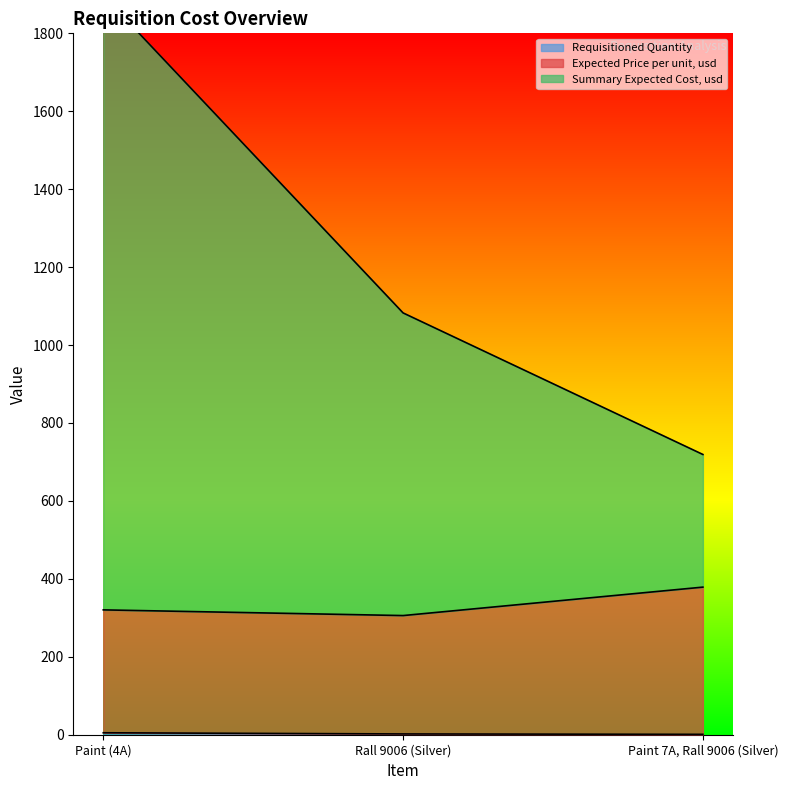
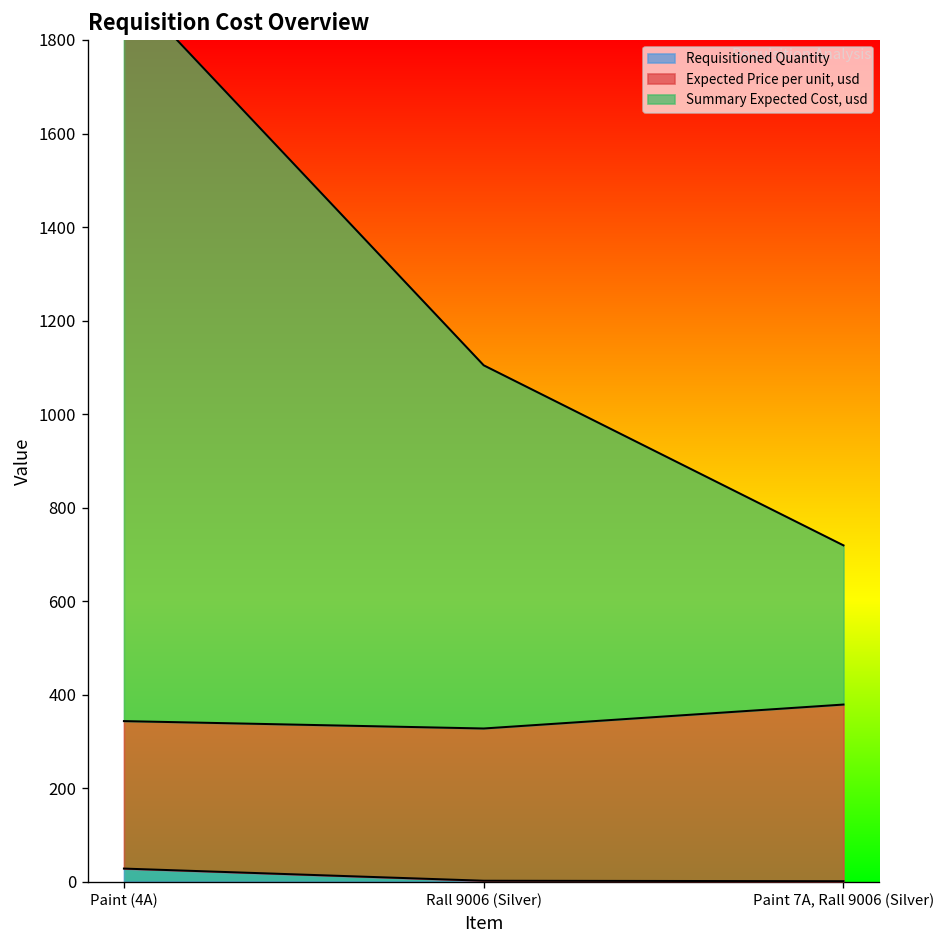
Requisitioned Quantity, Paint (4A): 10 -> 30
Expected Price per unit, usd, Rall 9006 (Silver): 300 -> 330
